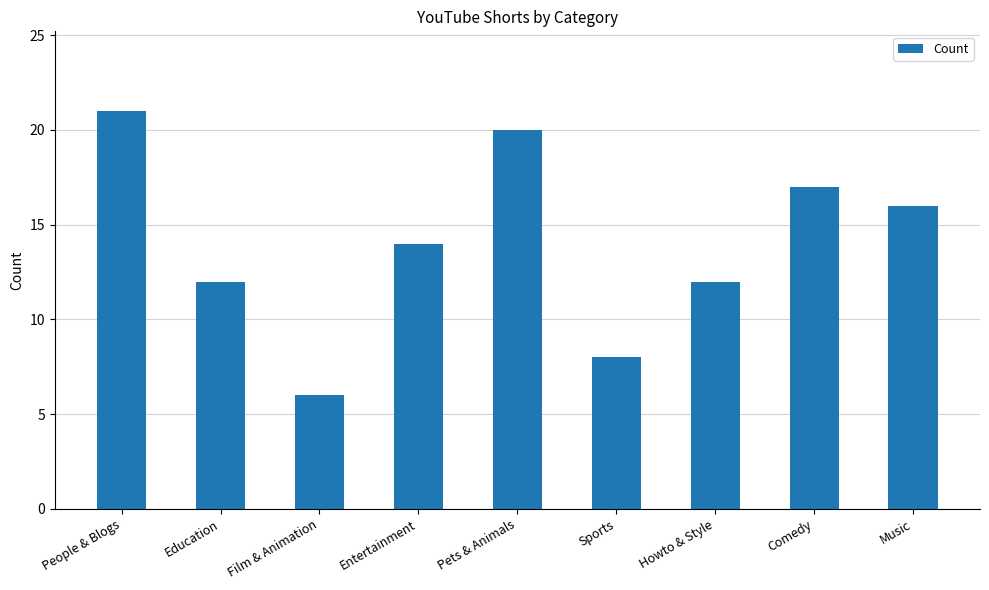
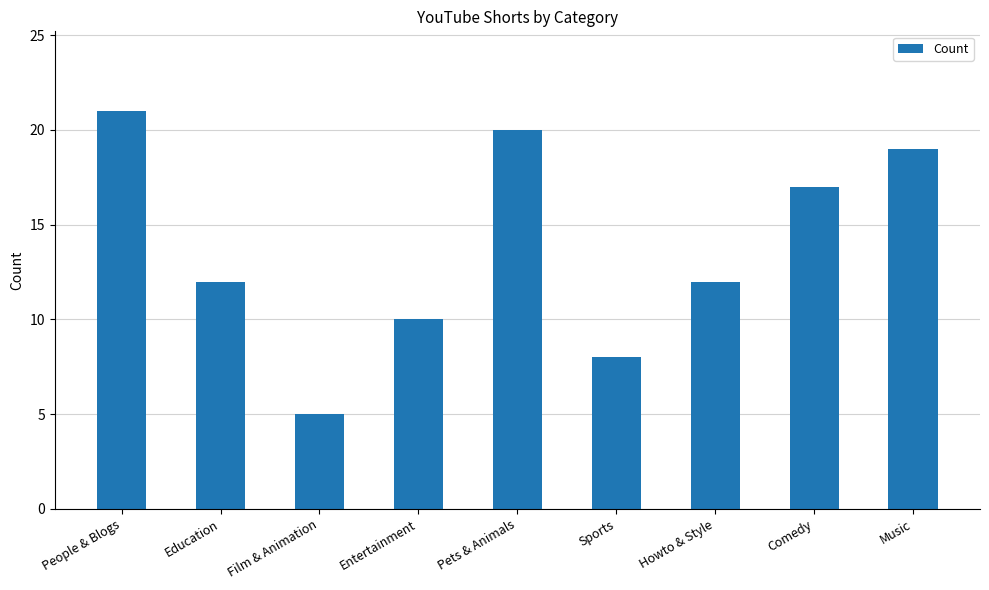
Film & Animation: 6 -> 5
Entertainment: 14 -> 10
Music: 16 -> 19
